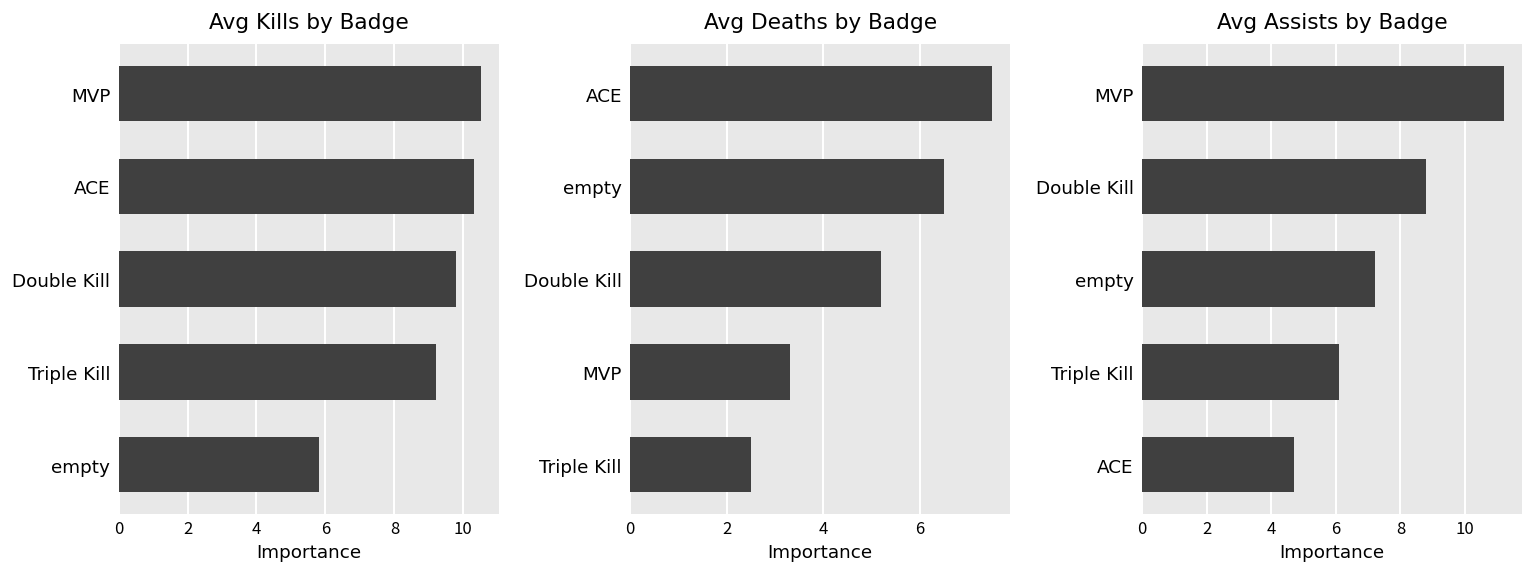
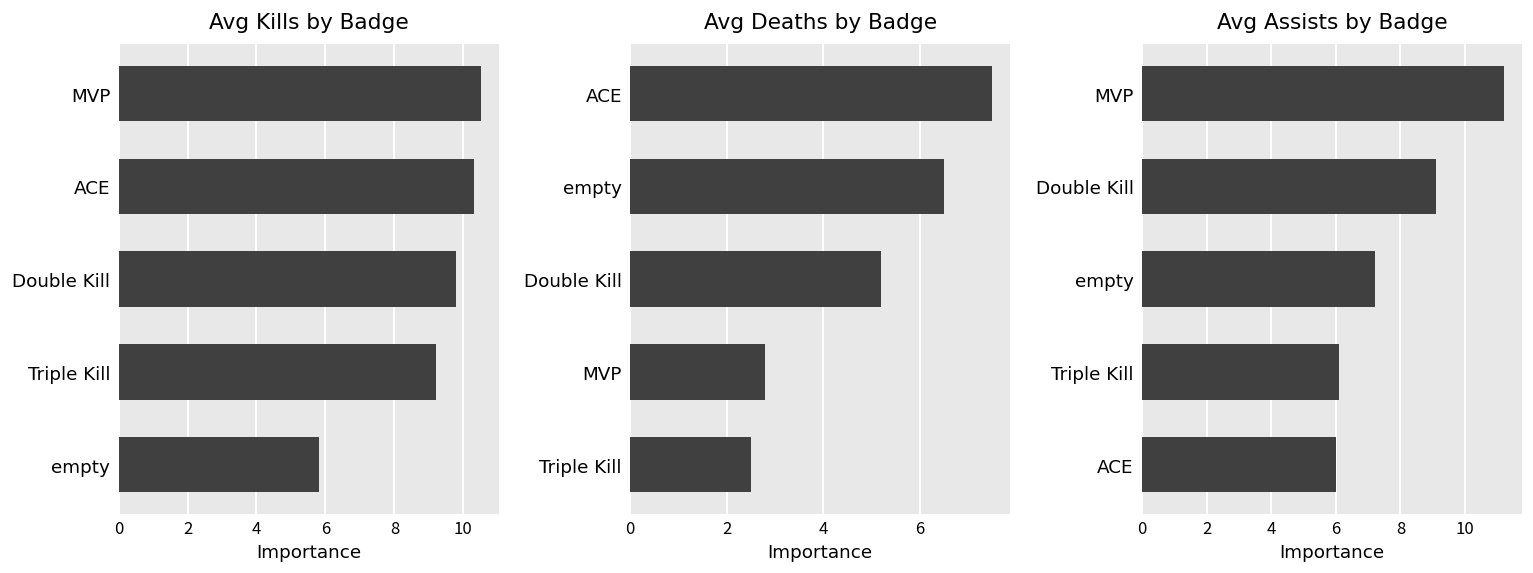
Avg Deaths by Badge, MVP: 3.3 -> 2.8
Avg Assists by Badge, Double Kill: 8.8 -> 9.1
Avg Assists by Badge, ACE: 4.7 -> 6.0
